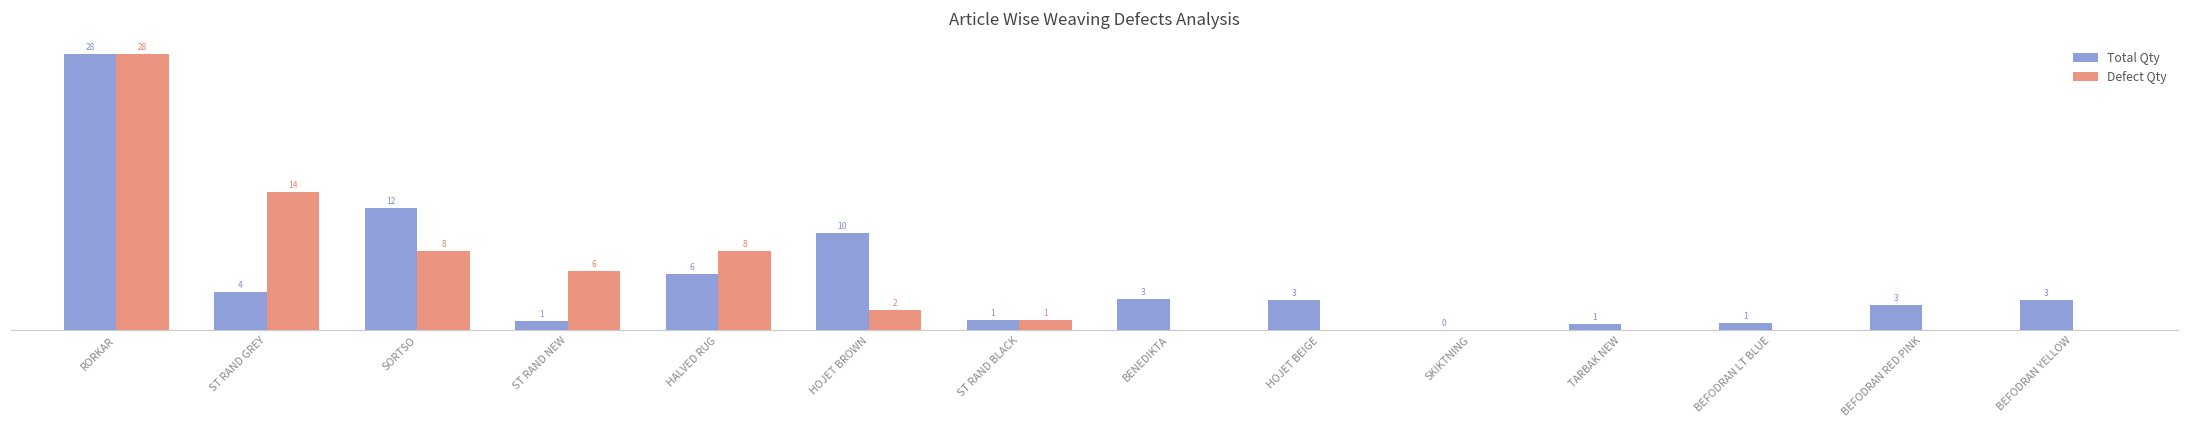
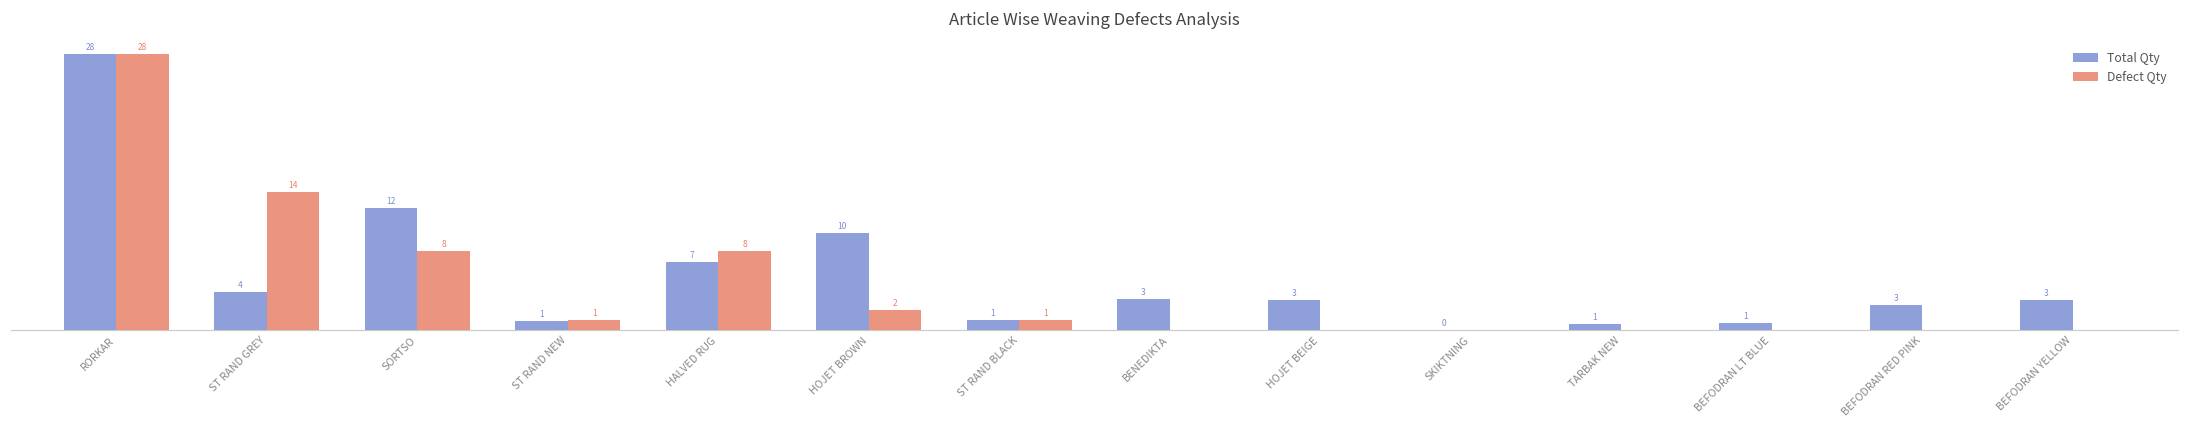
Defect Qty, ST RAND NEW: 6 -> 1
Total Qty, HALVED RUG: 6 -> 7
